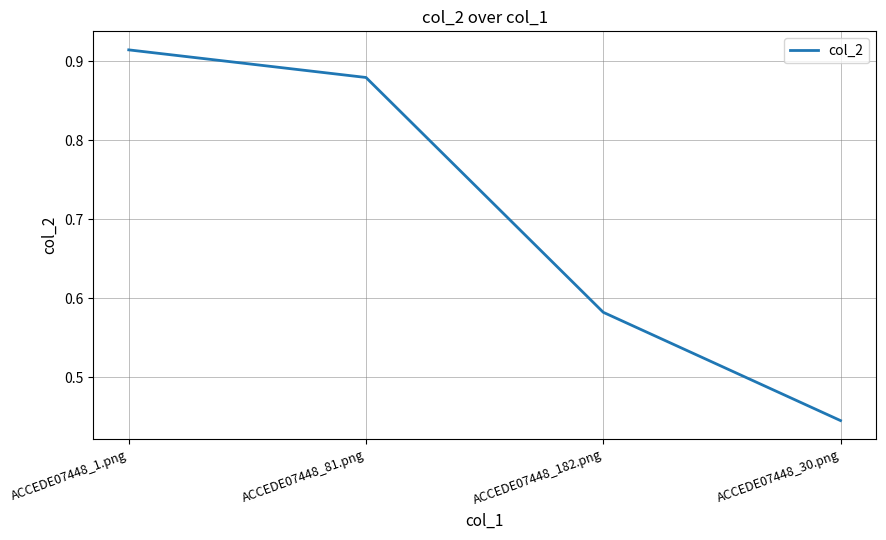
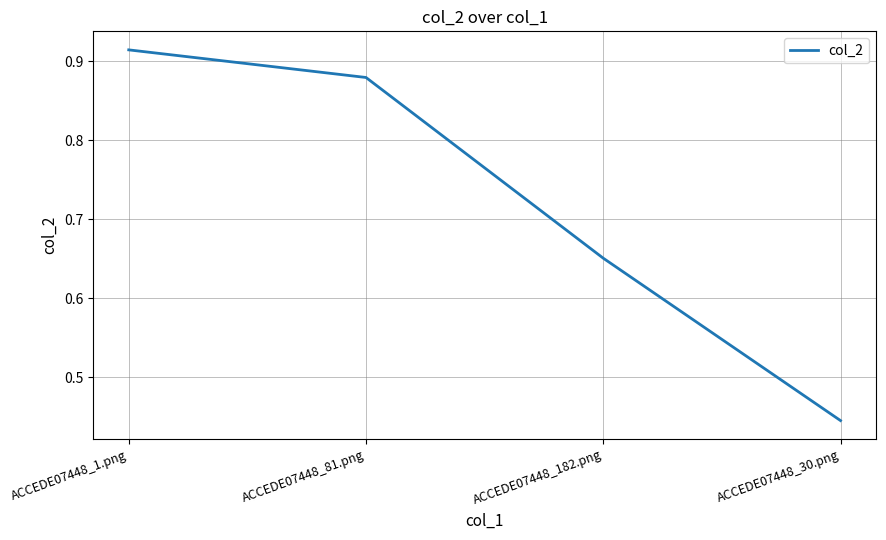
ACCEDE07448_182.png: 0.58 -> 0.65
